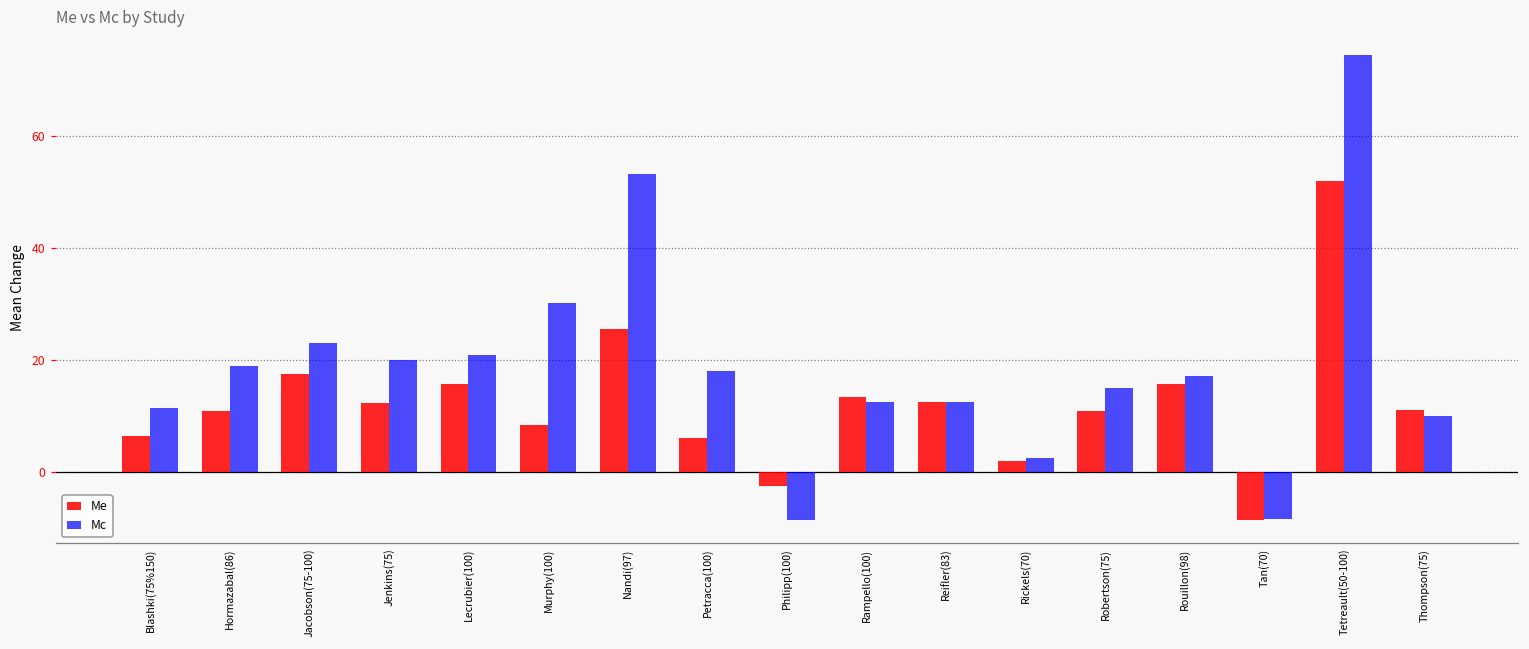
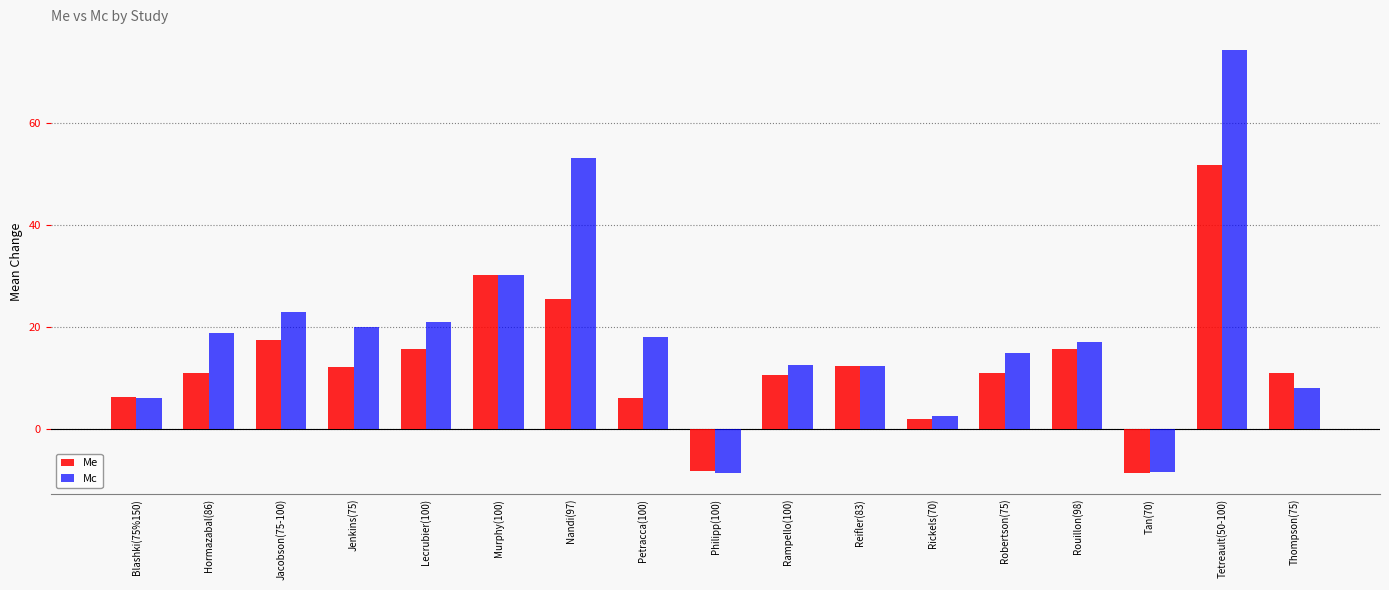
Mc, Blashki(75%150): 11 -> 6
Me, Murphy(100): 9 -> 30
Me, Philipp(100): -2 -> -8
Me, Rampello(100): 13 -> 11
Mc, Thompson(75): 10 -> 8
